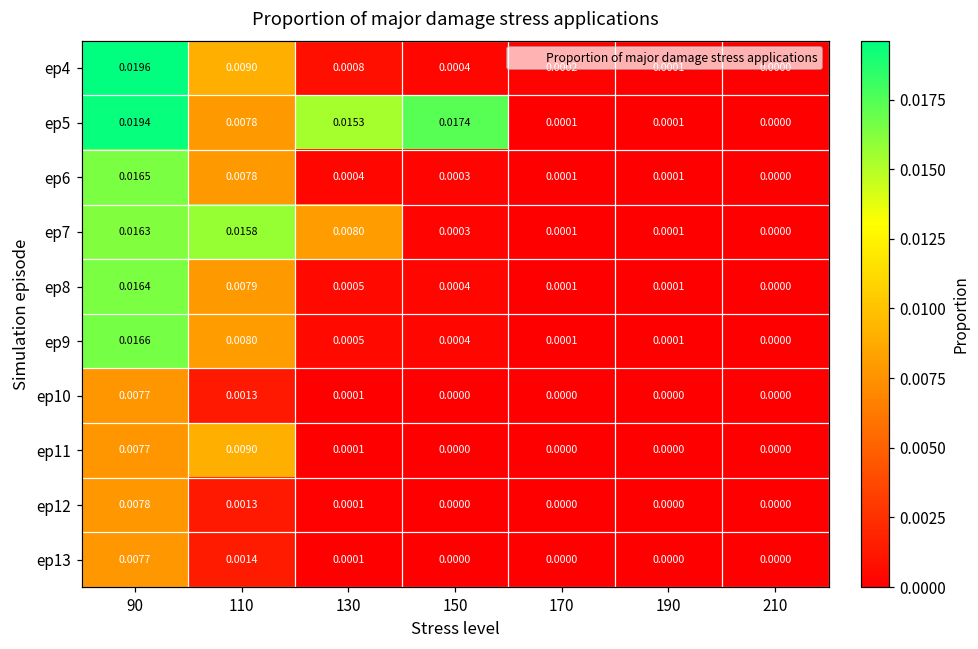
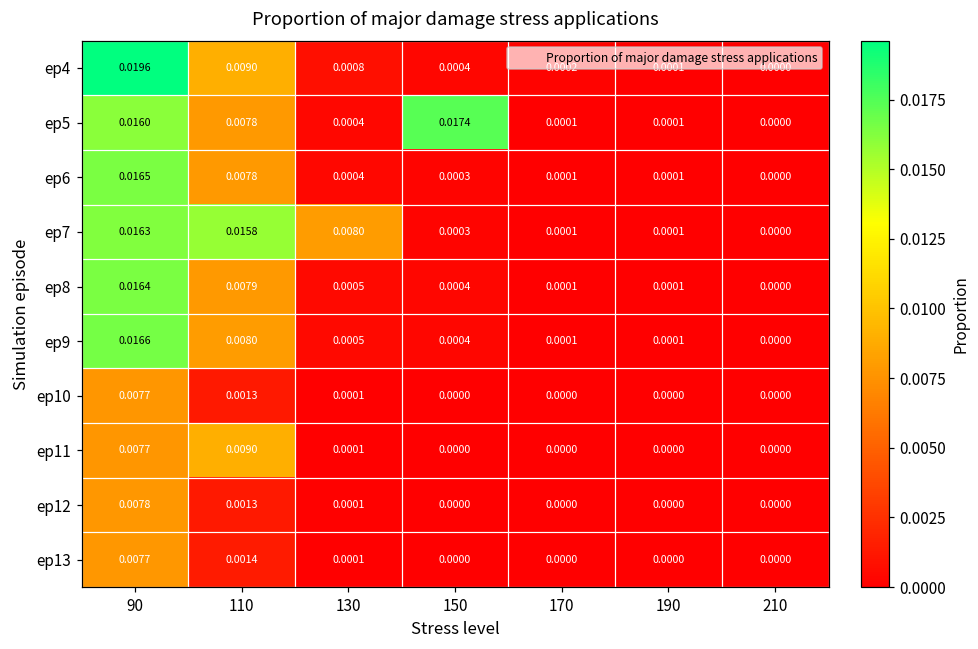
ep5, 90: 0.0194 -> 0.0160
ep5, 130: 0.0153 -> 0.0004
